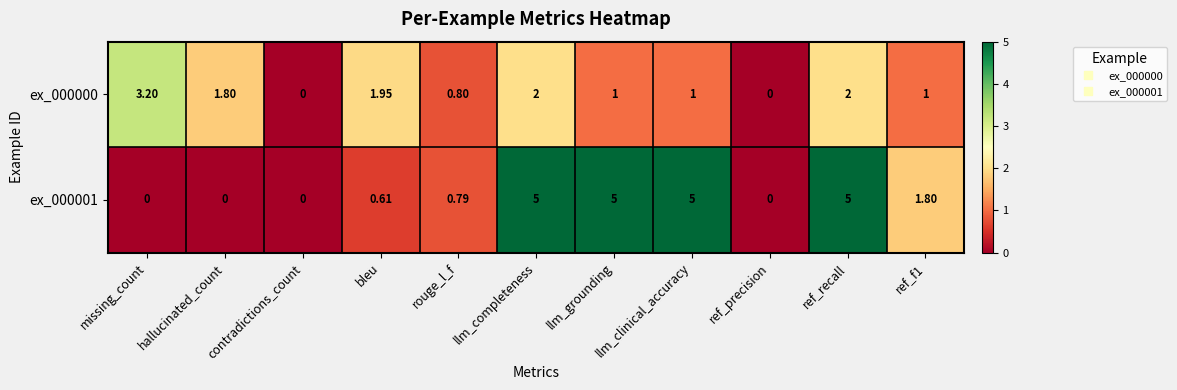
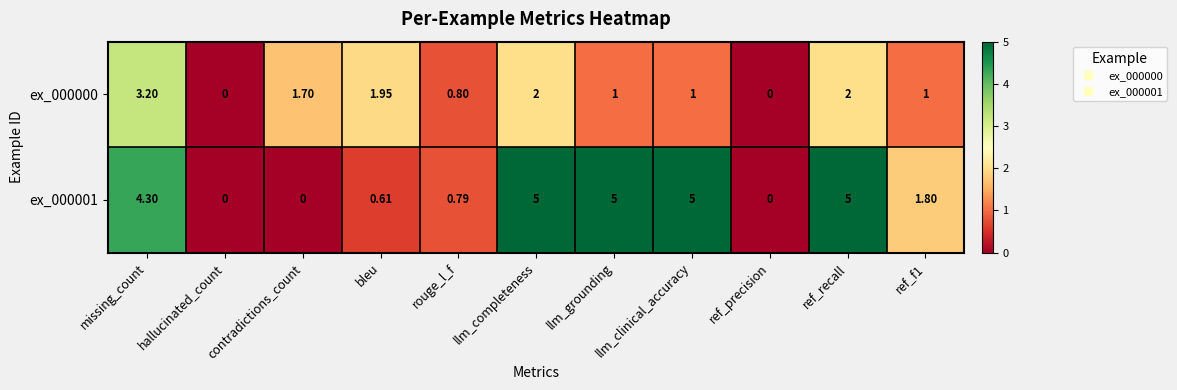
ex_000000, hallucinated_count: 1.80 -> 0
ex_000000, contradictions_count: 0 -> 1.70
ex_000001, missing_count: 0 -> 4.30
